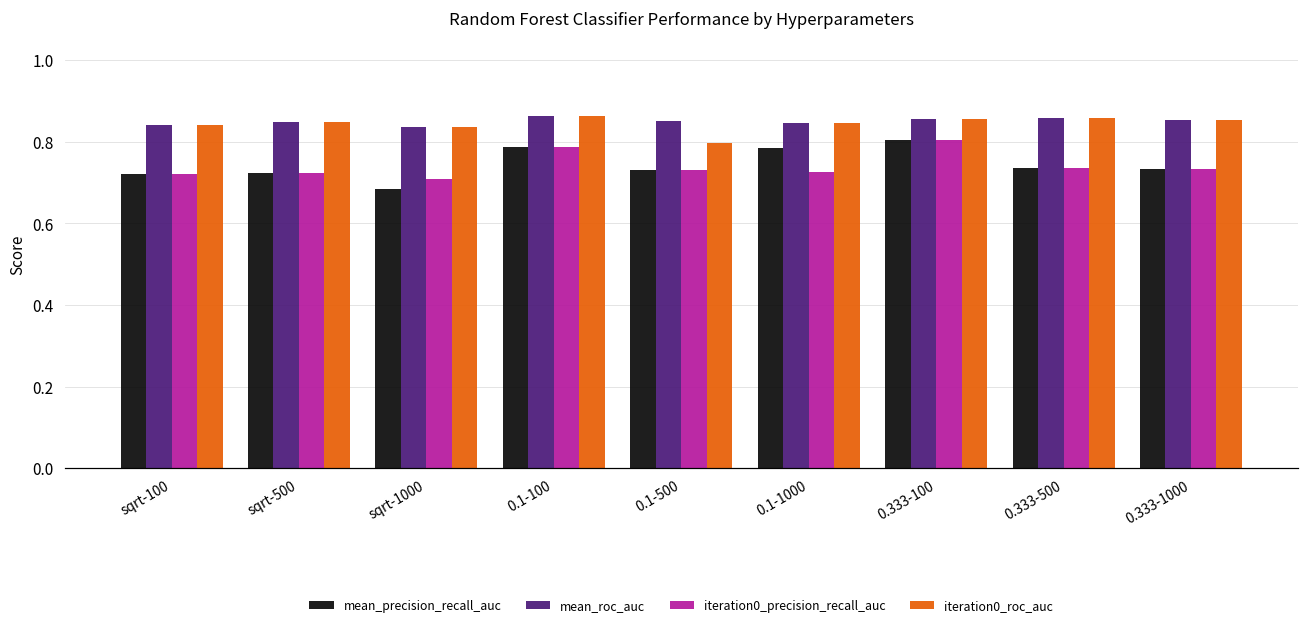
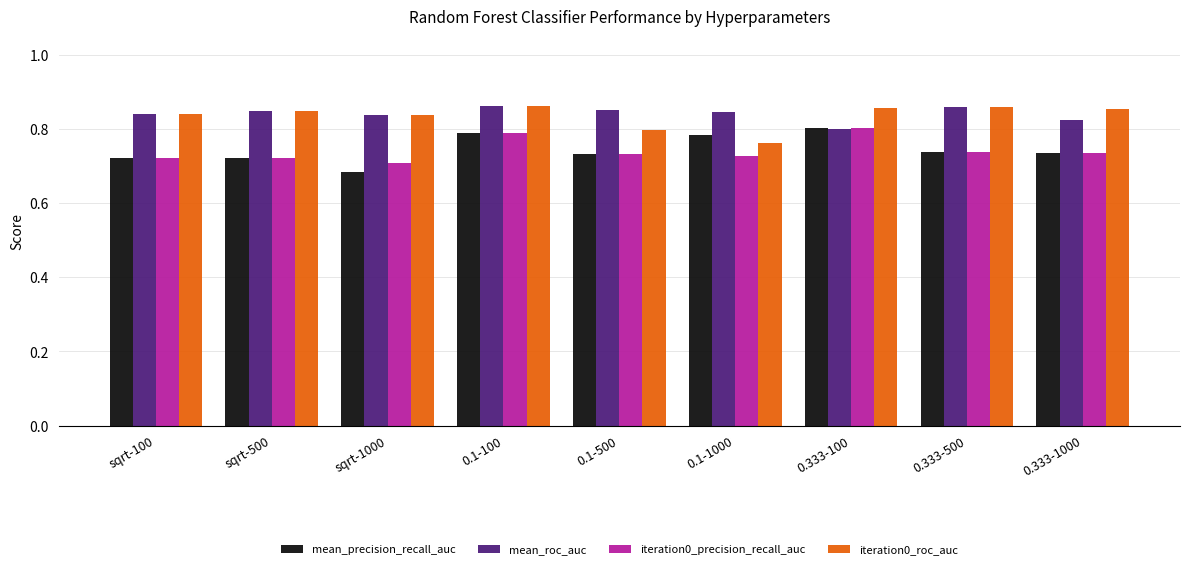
iteration0_roc_auc, 0.1-1000: 0.85 -> 0.76
mean_roc_auc, 0.333-100: 0.86 -> 0.80
mean_roc_auc, 0.333-1000: 0.85 -> 0.82
